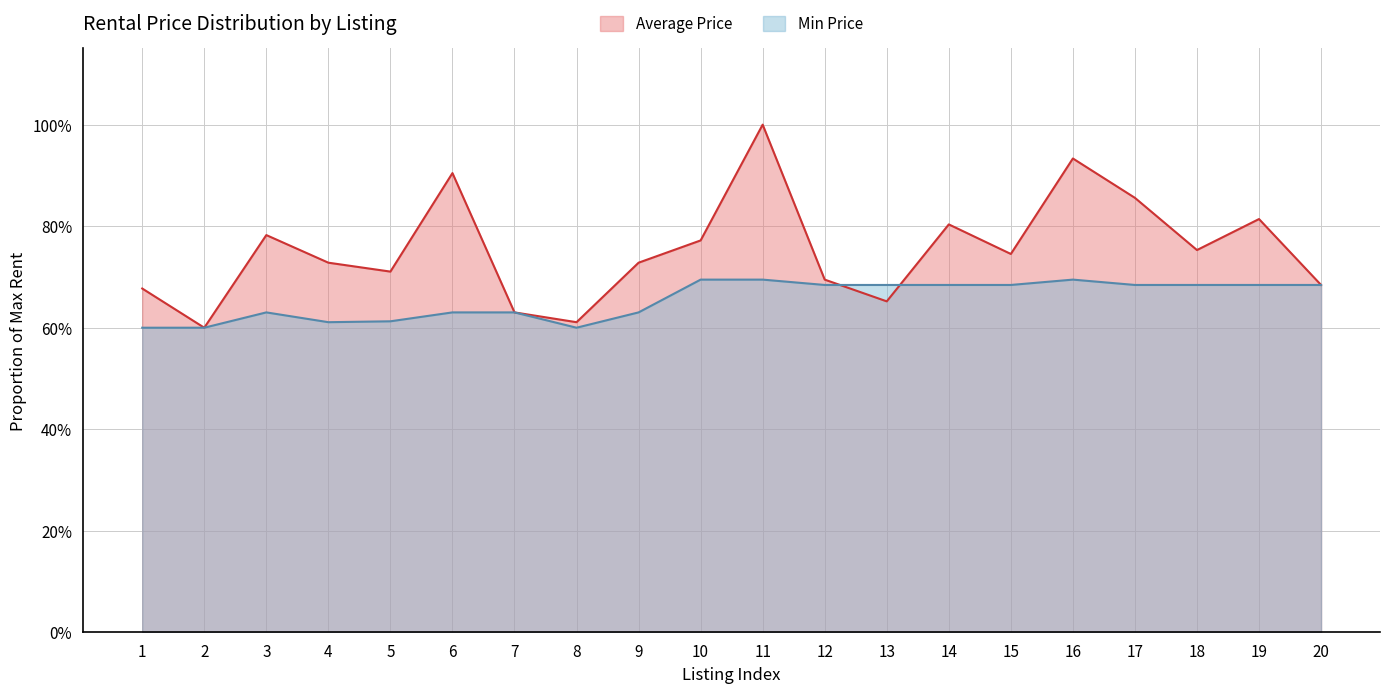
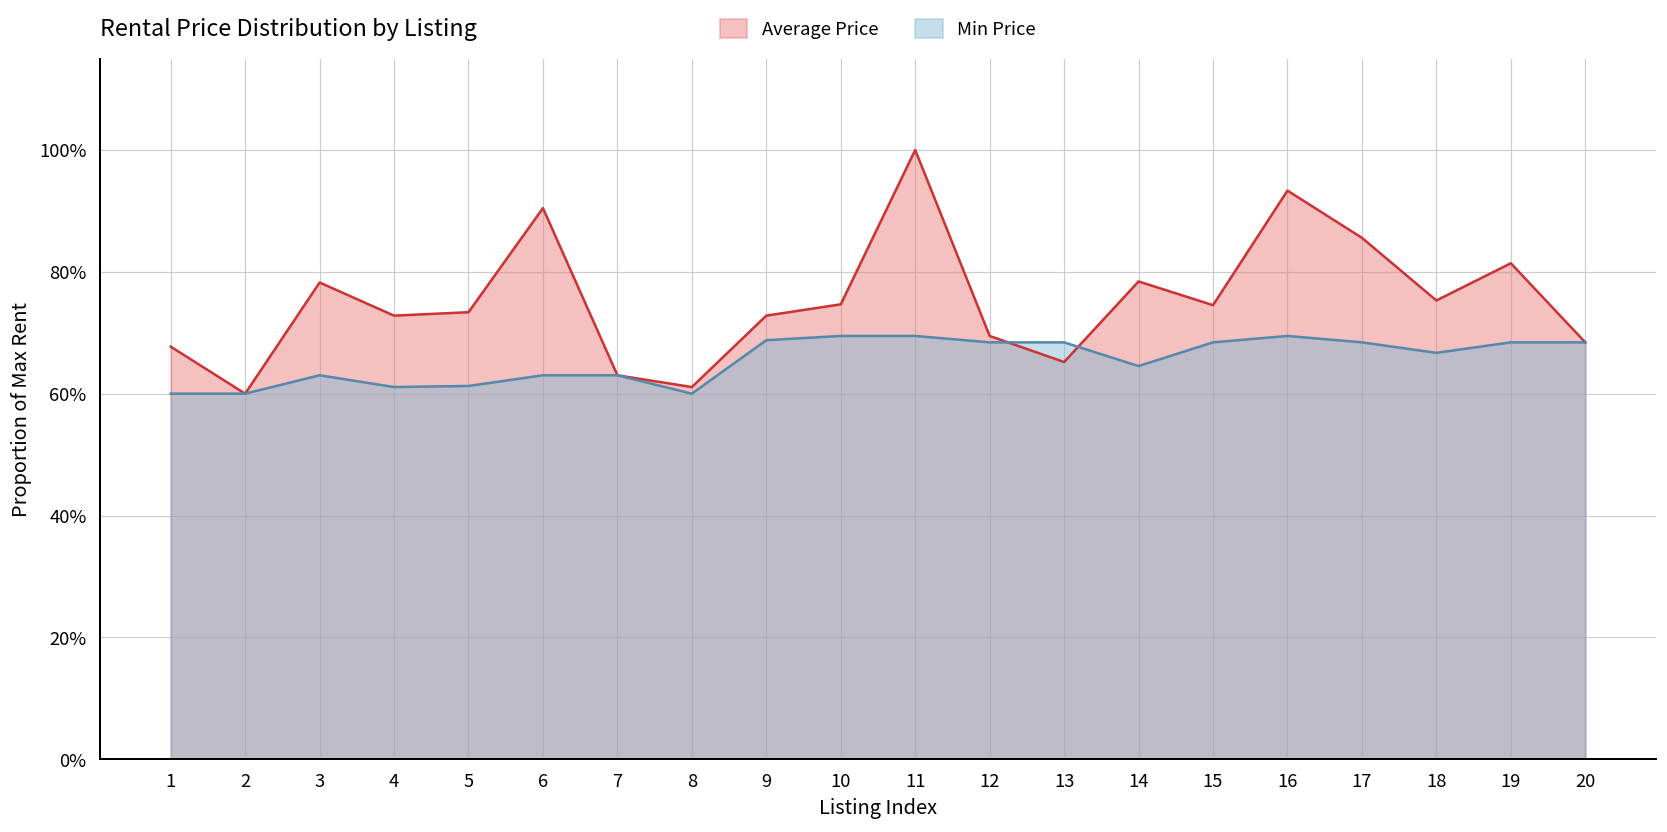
Average Price, 5: 71% -> 73%
Min Price, 9: 63% -> 69%
Average Price, 10: 77% -> 75%
Average Price, 14: 80% -> 78%
Min Price, 14: 68% -> 65%
Min Price, 18: 68% -> 67%
